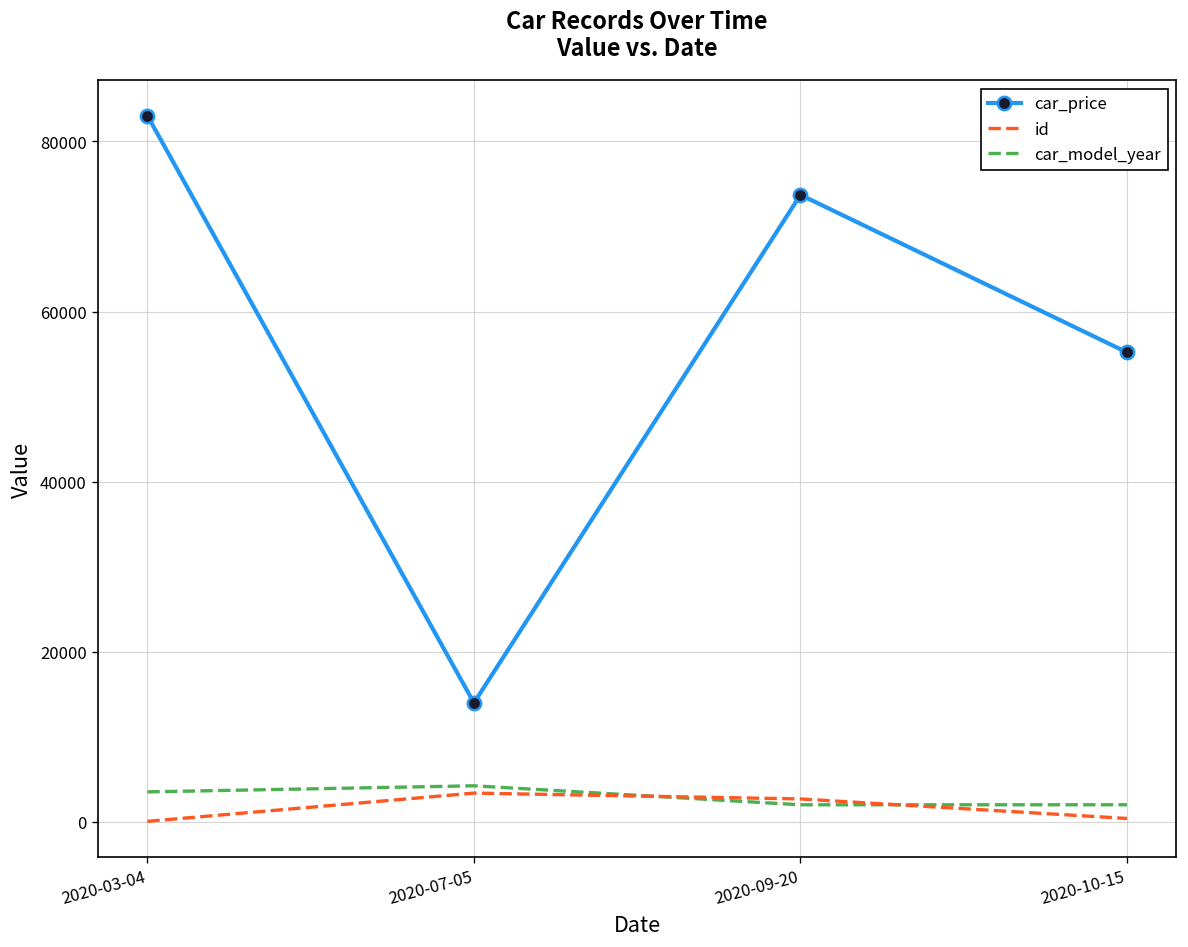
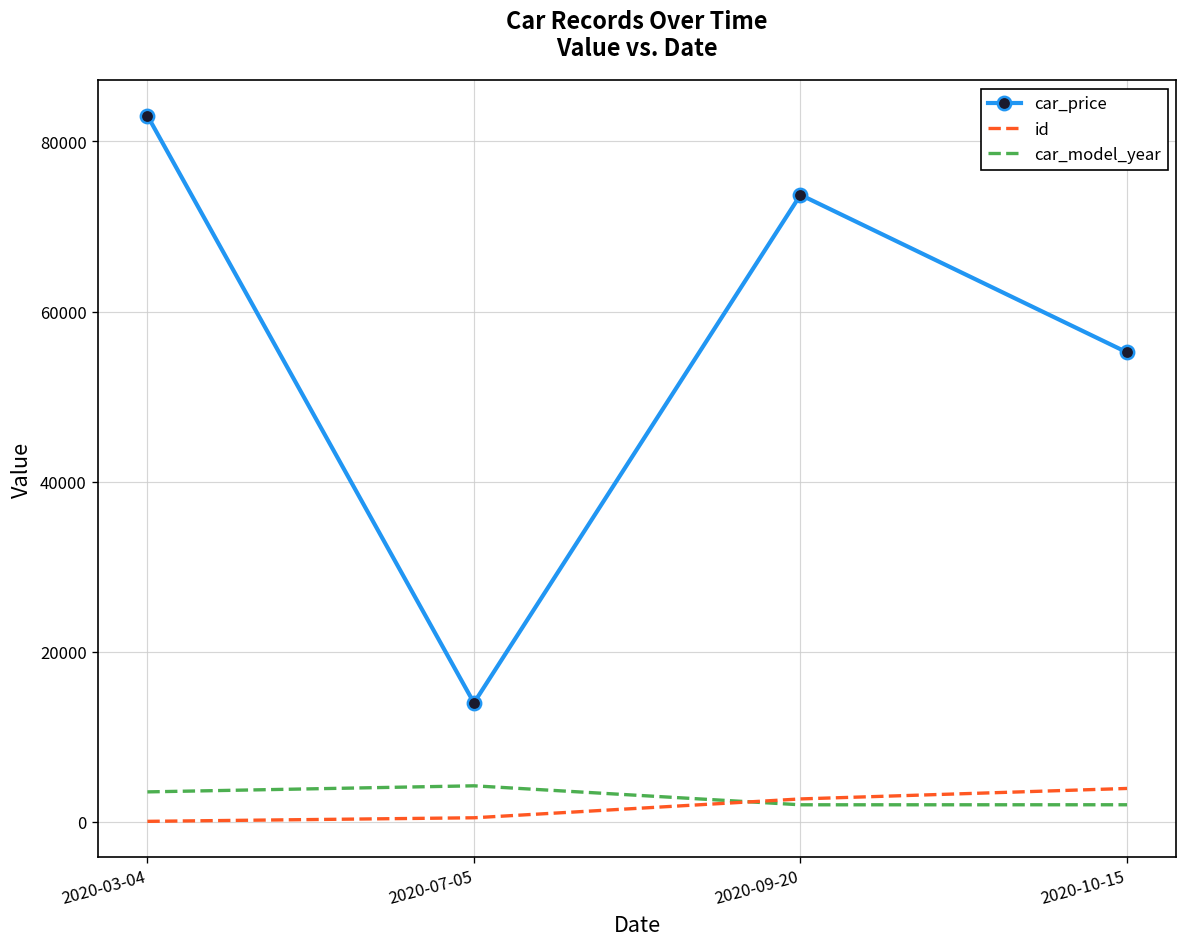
id, 2020-07-05: 3000 -> 0
id, 2020-10-15: 0 -> 4000
